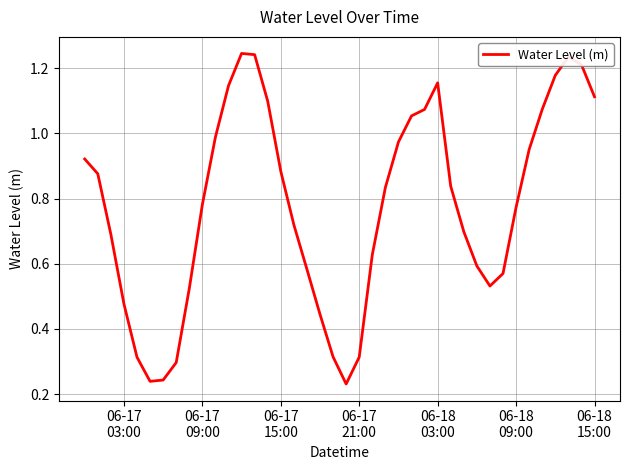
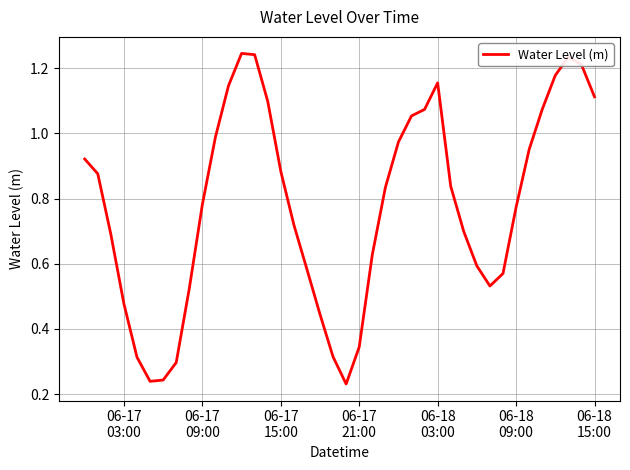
06-17 21:00: 0.31 -> 0.34
